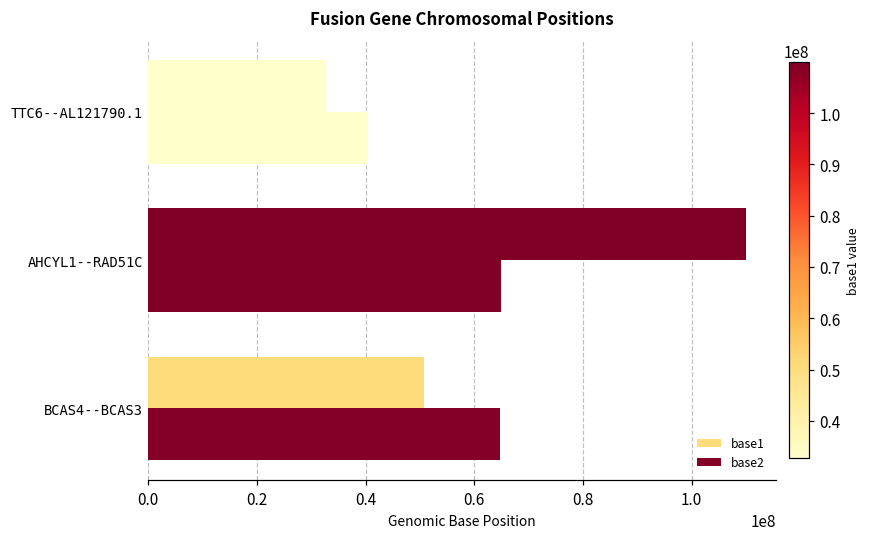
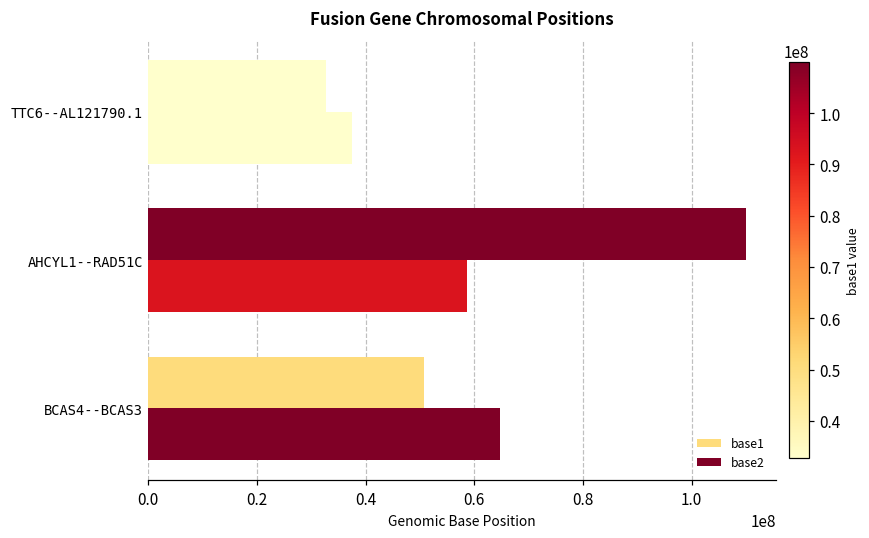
base2, TTC6--AL121790.1: 40000000 -> 38000000
base2, AHCYL1--RAD51C: 65000000 -> 59000000
